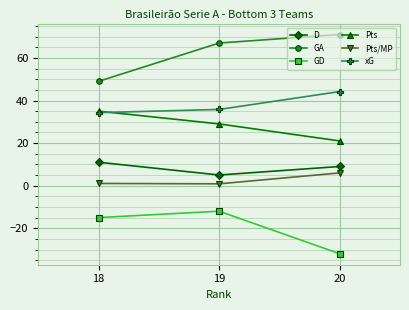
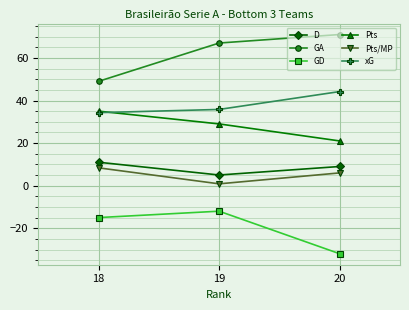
Pts/MP, 18: 1 -> 8
